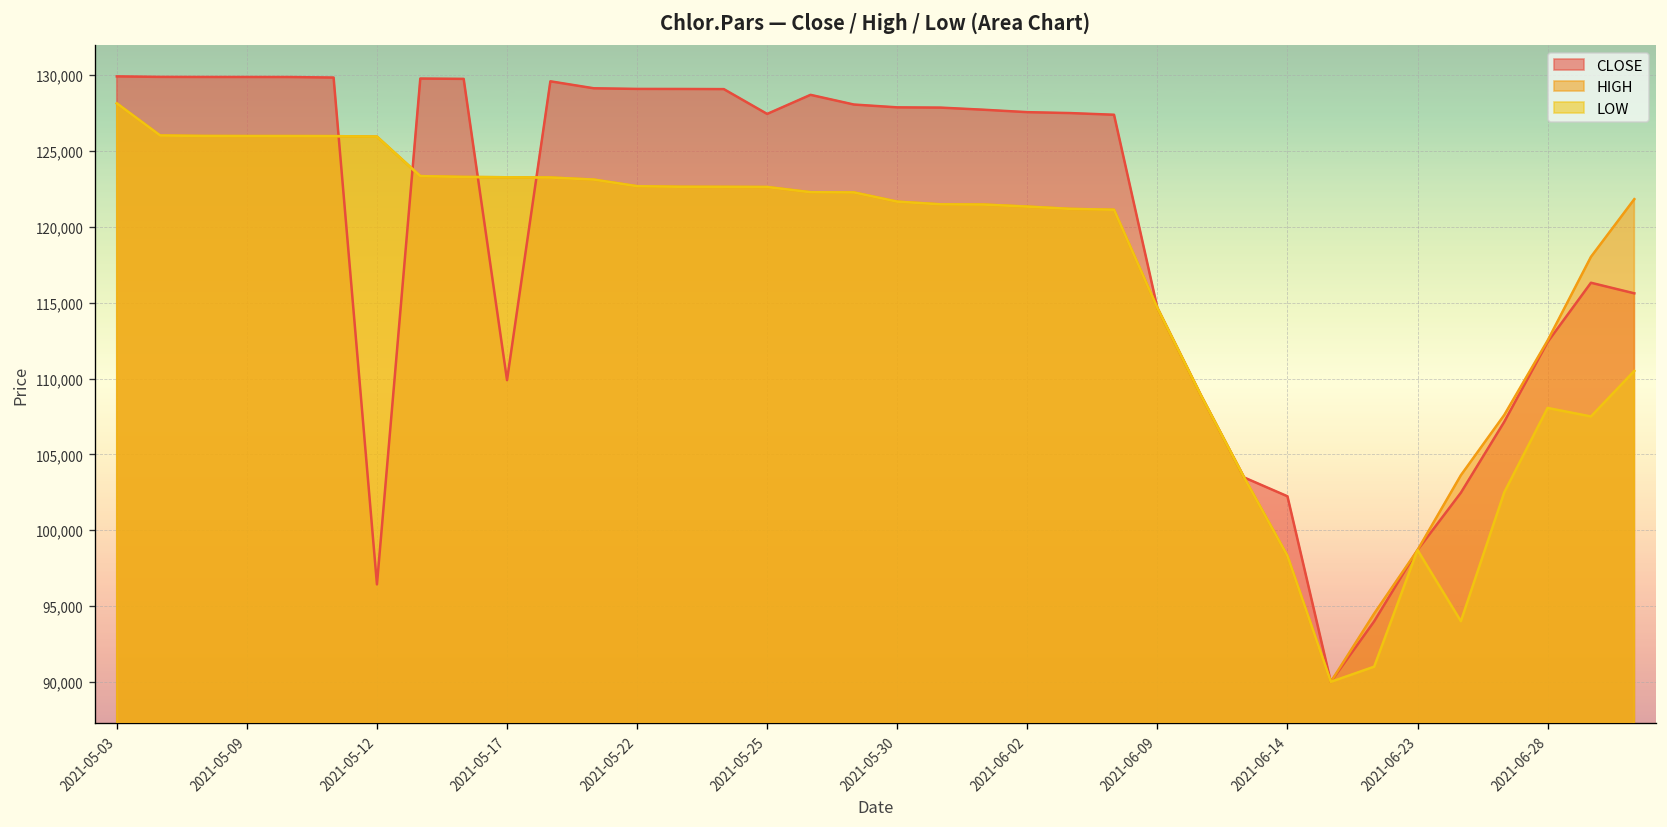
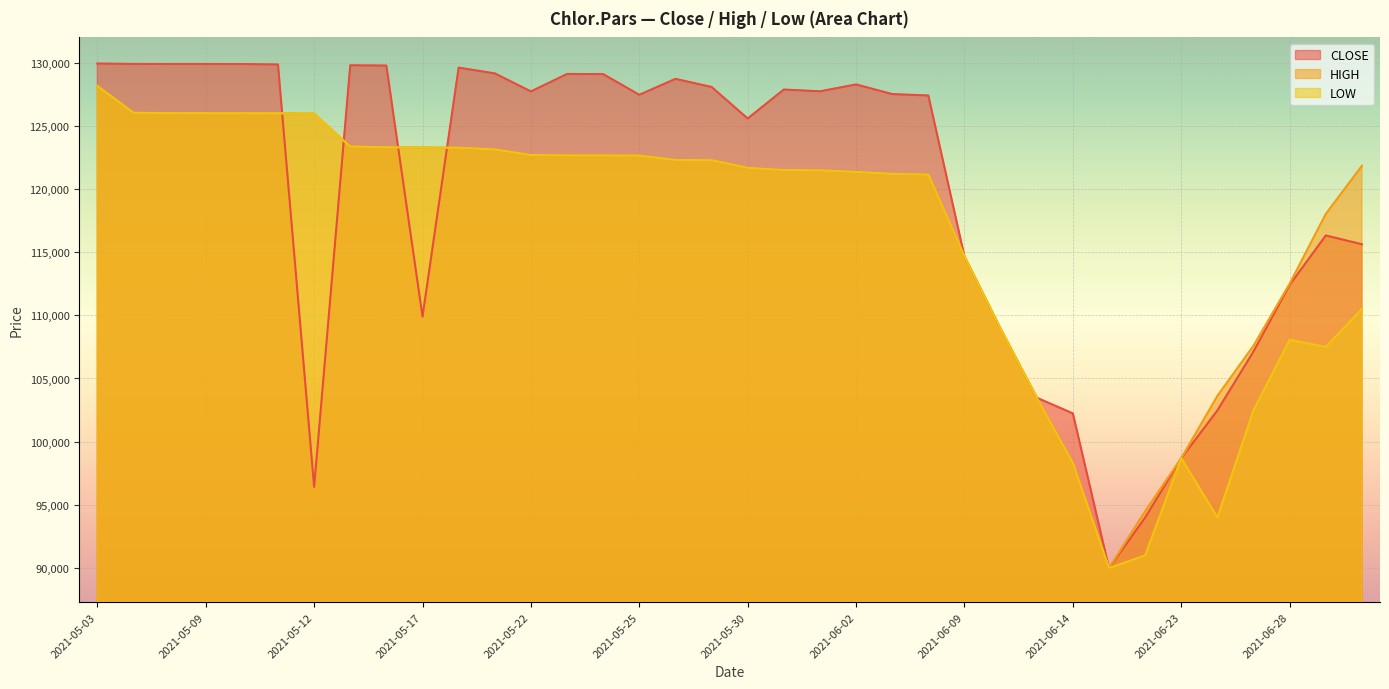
CLOSE, 2021-05-22: 129,100 -> 127,700
CLOSE, 2021-05-30: 127,900 -> 125,600
CLOSE, 2021-06-02: 127,600 -> 128,300
